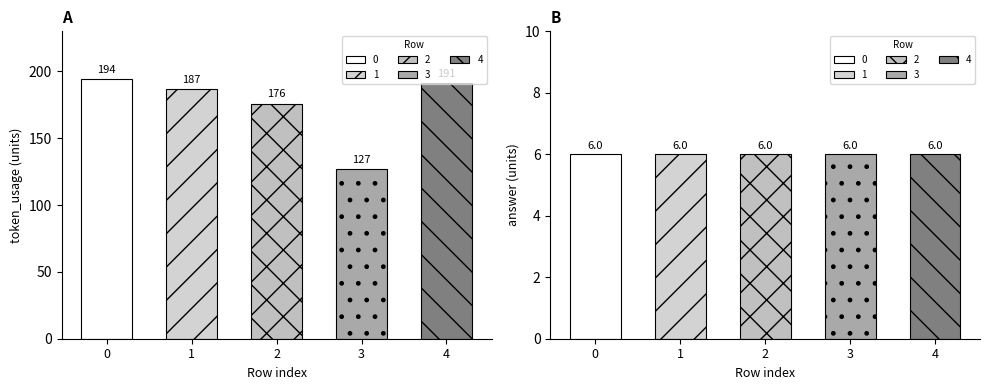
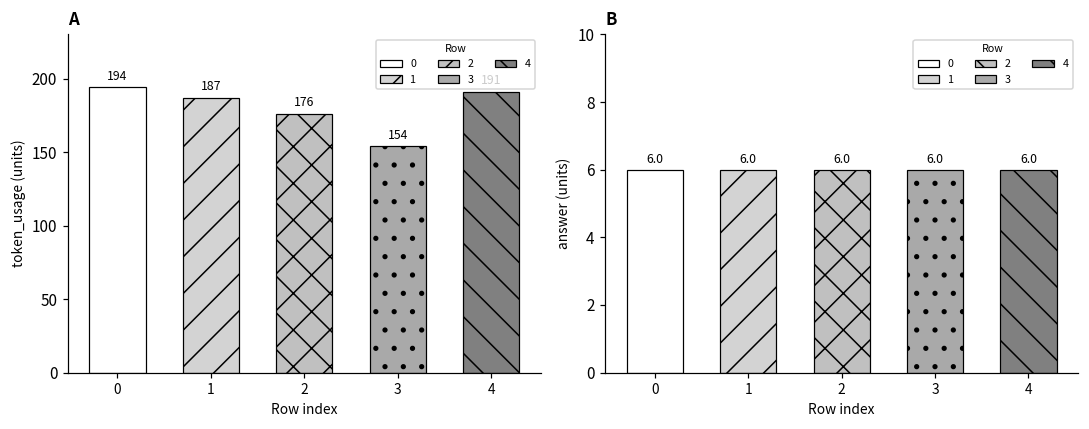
A, 3: 127 -> 154
